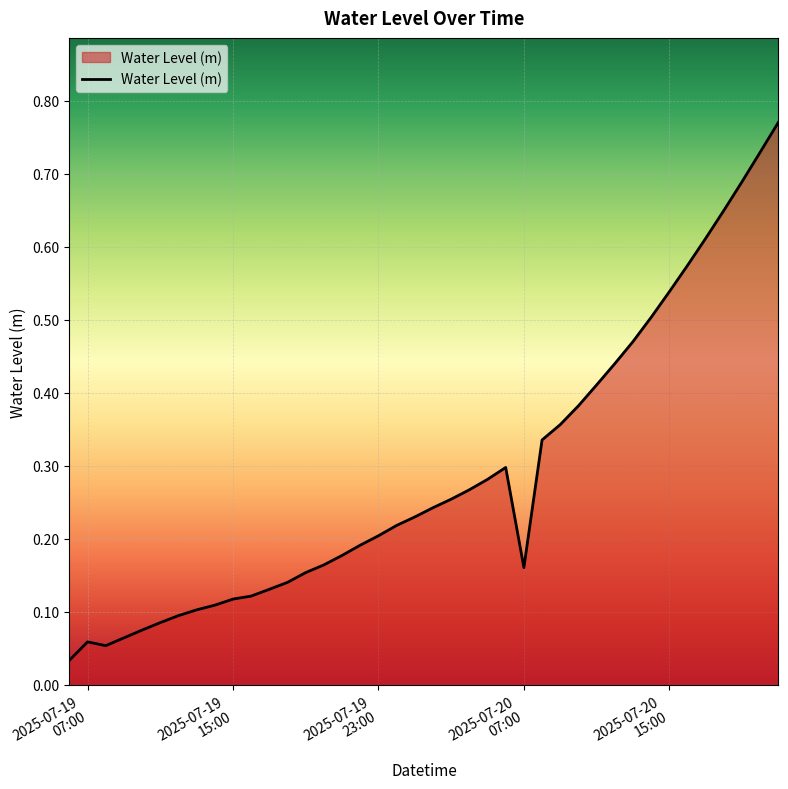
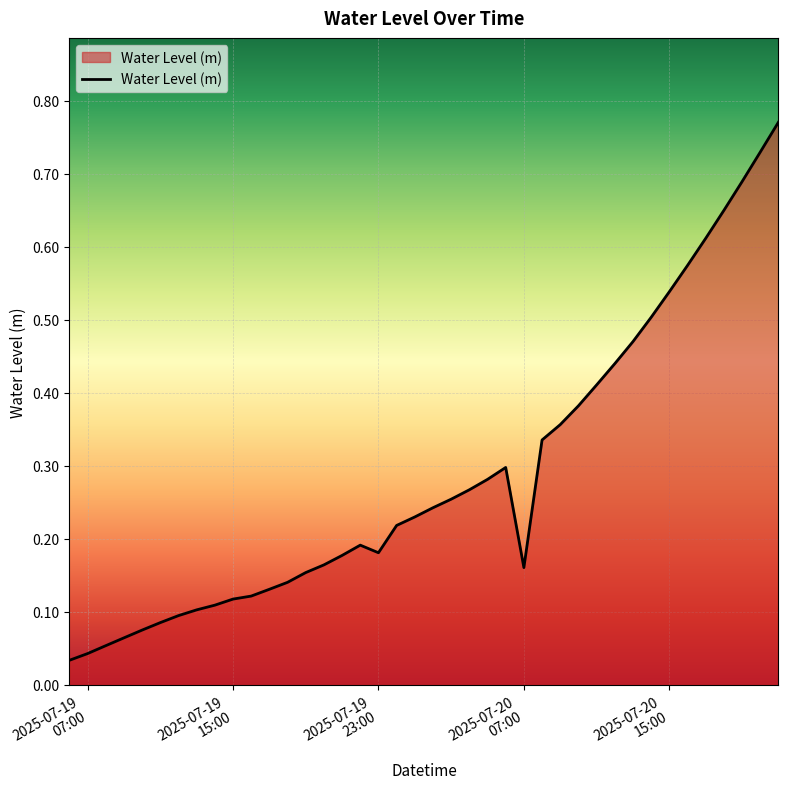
2025-07-19 07:00: 0.06 -> 0.04
2025-07-19 23:00: 0.20 -> 0.18
